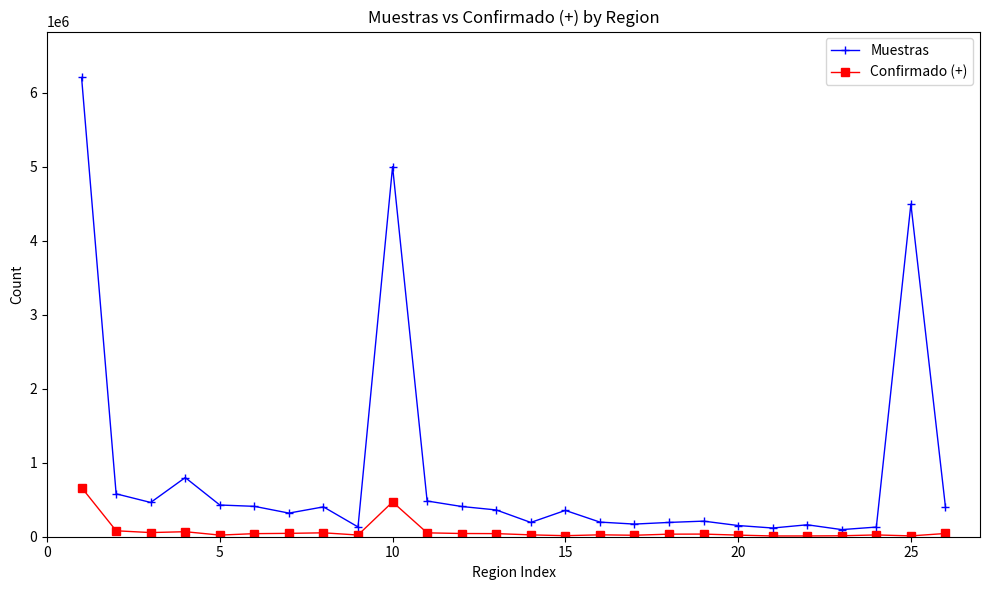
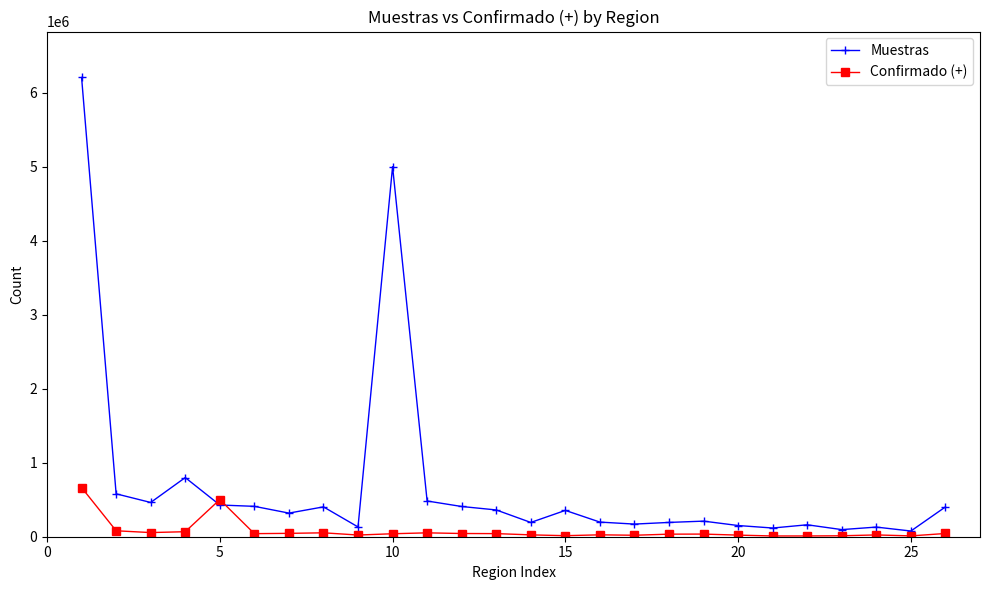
Confirmado (+), 5: 0 -> 500000
Confirmado (+), 10: 500000 -> 0
Muestras, 25: 4500000 -> 100000
